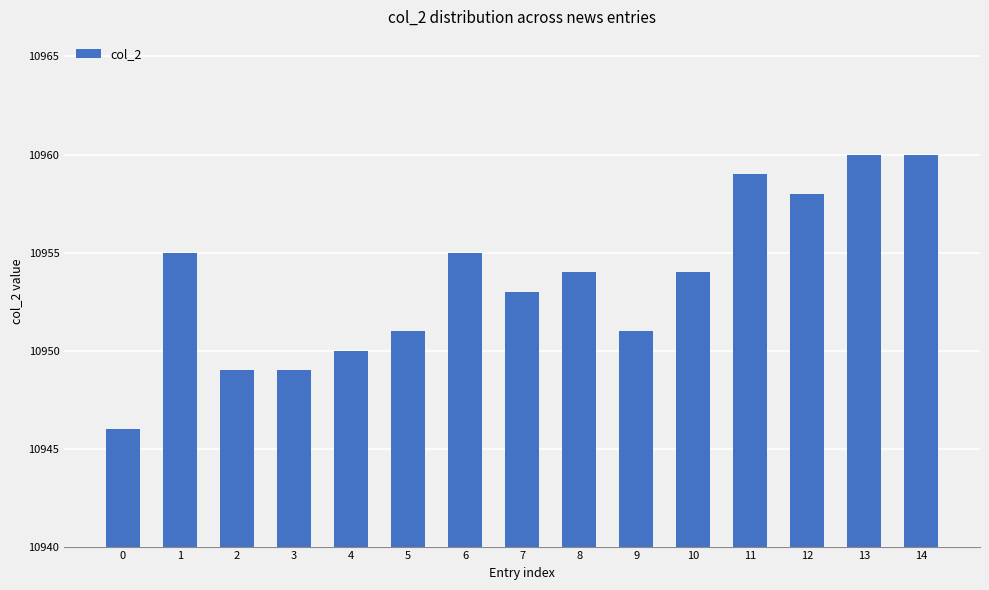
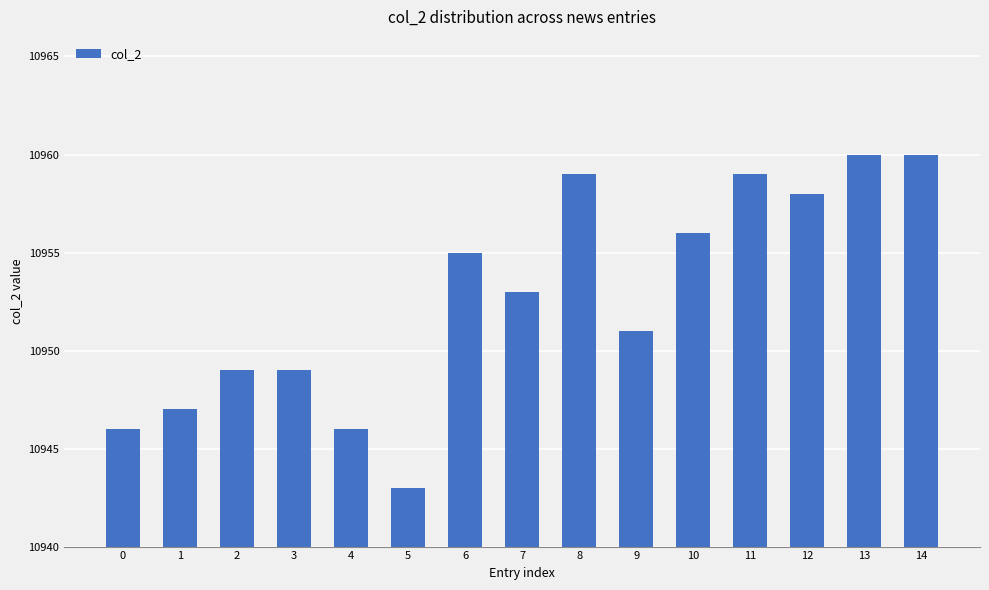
1: 10955 -> 10947
4: 10950 -> 10946
5: 10951 -> 10943
8: 10954 -> 10959
10: 10954 -> 10956
